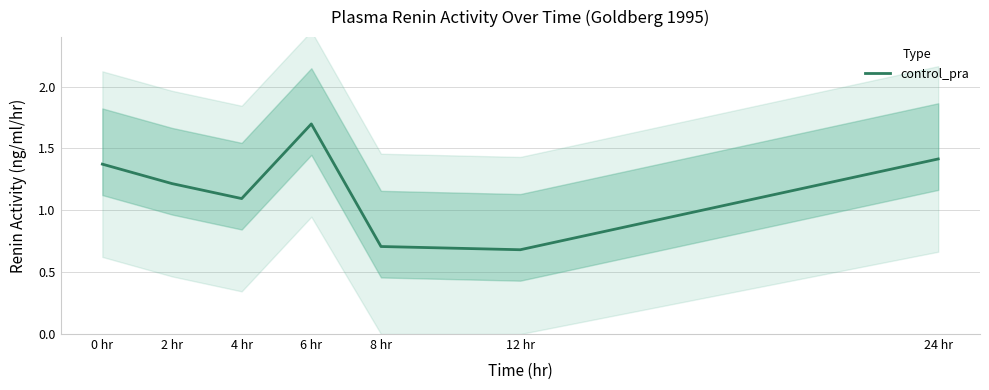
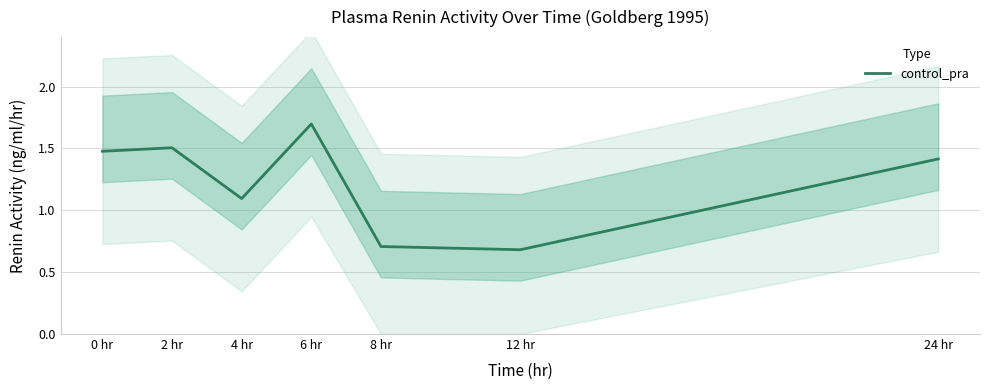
control_pra, 0 hr: 1.37 -> 1.48
control_pra, 2 hr: 1.22 -> 1.51
